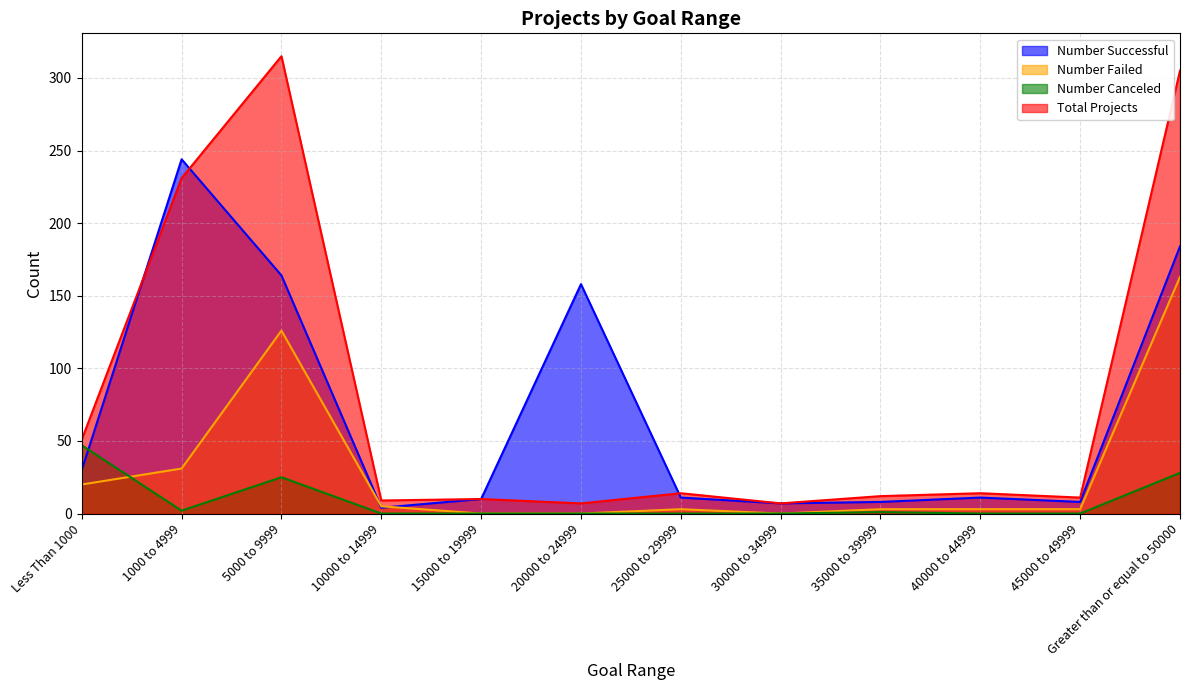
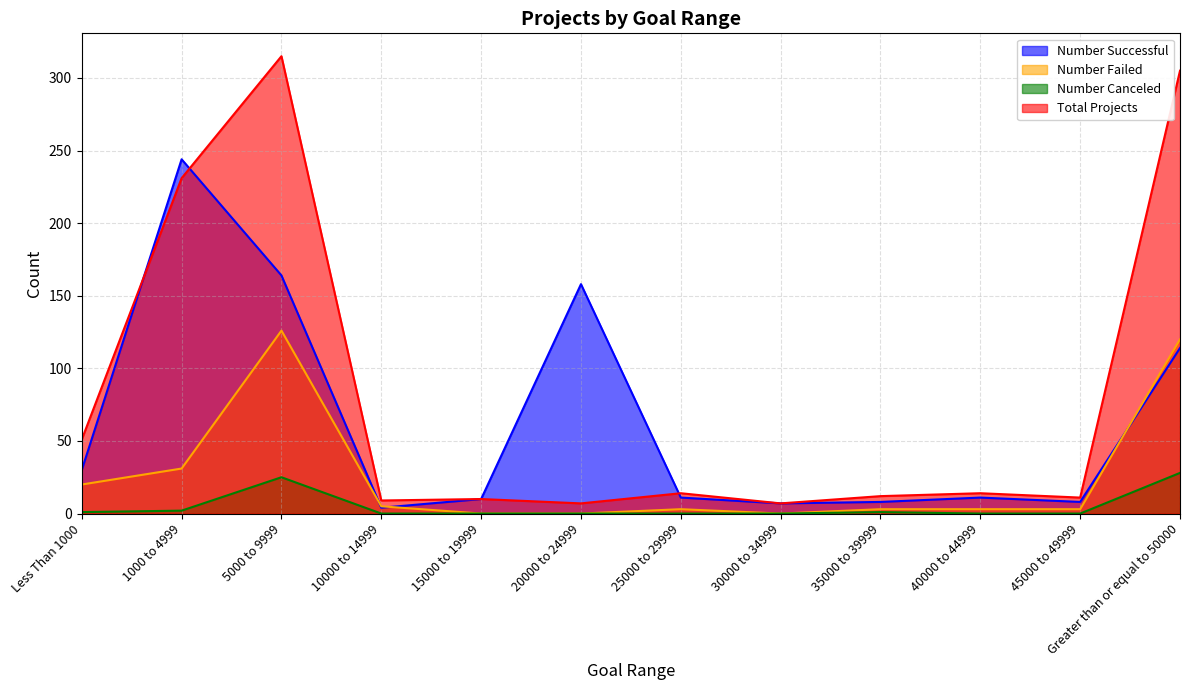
Number Canceled, Less Than 1000: 47 -> 1
Number Successful, Greater than or equal to 50000: 184 -> 114
Number Failed, Greater than or equal to 50000: 163 -> 120
